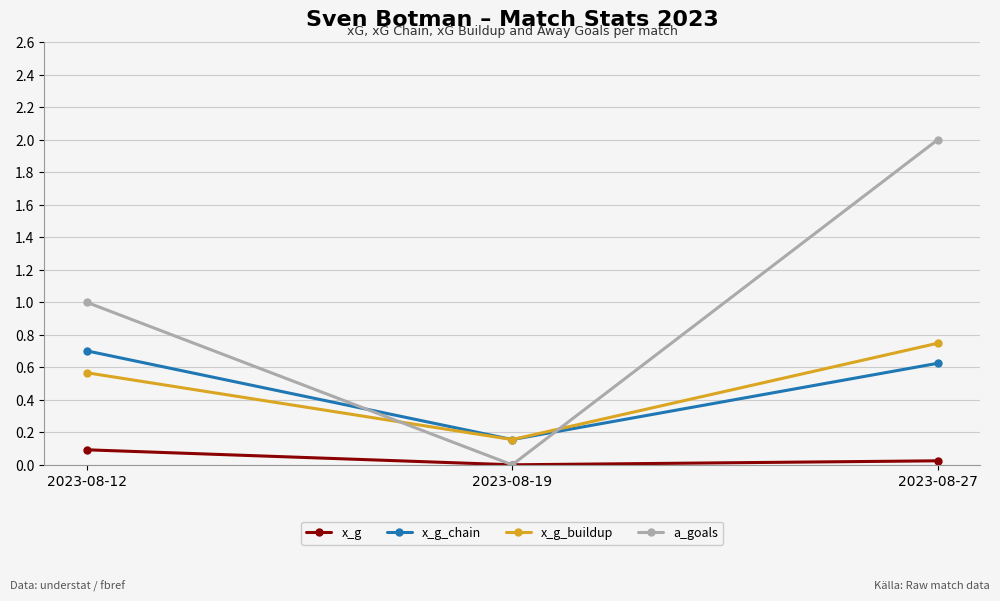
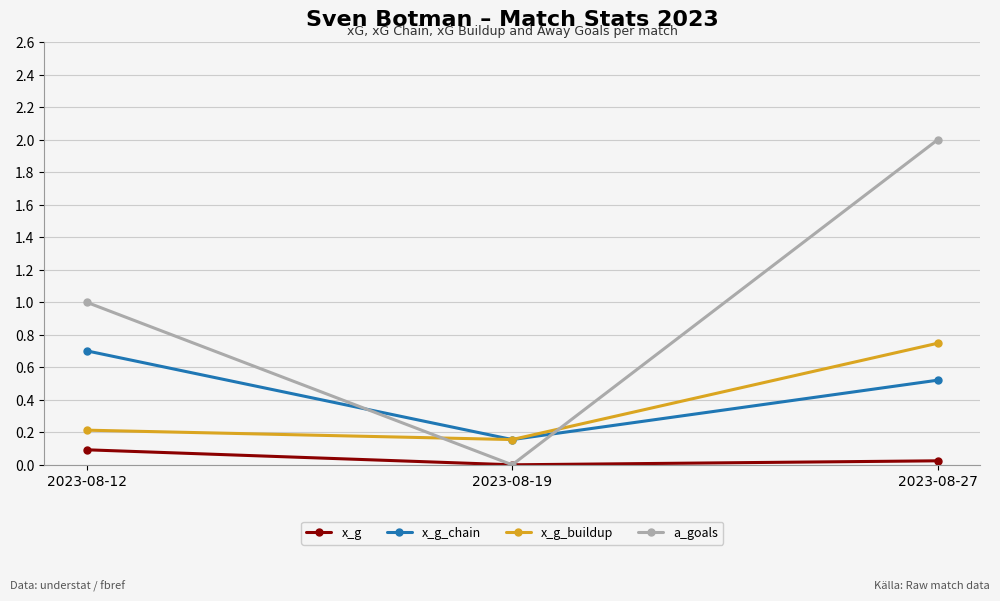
x_g_buildup, 2023-08-12: 0.57 -> 0.21
x_g_chain, 2023-08-27: 0.62 -> 0.52
